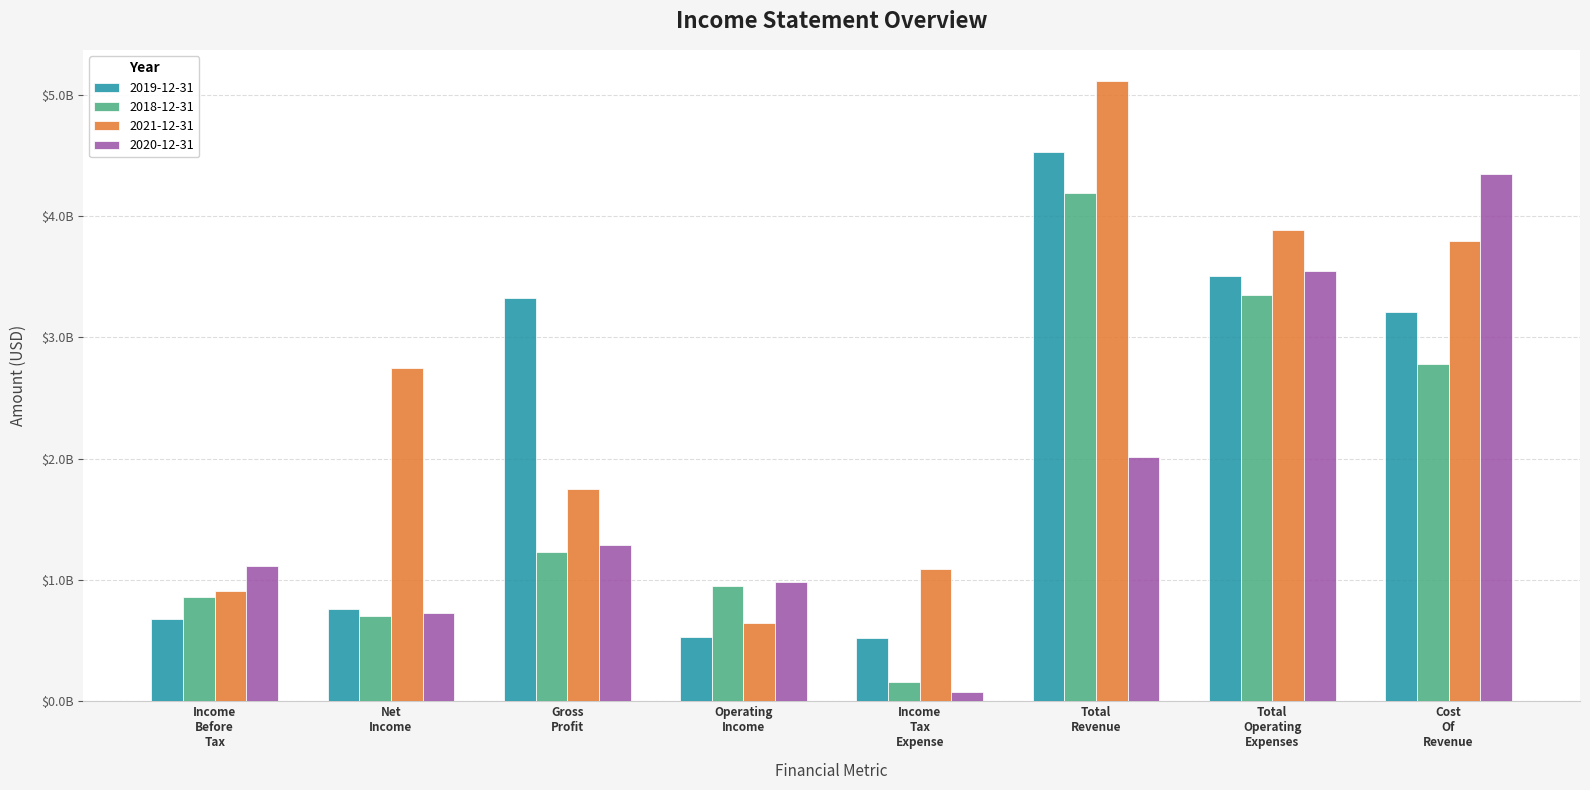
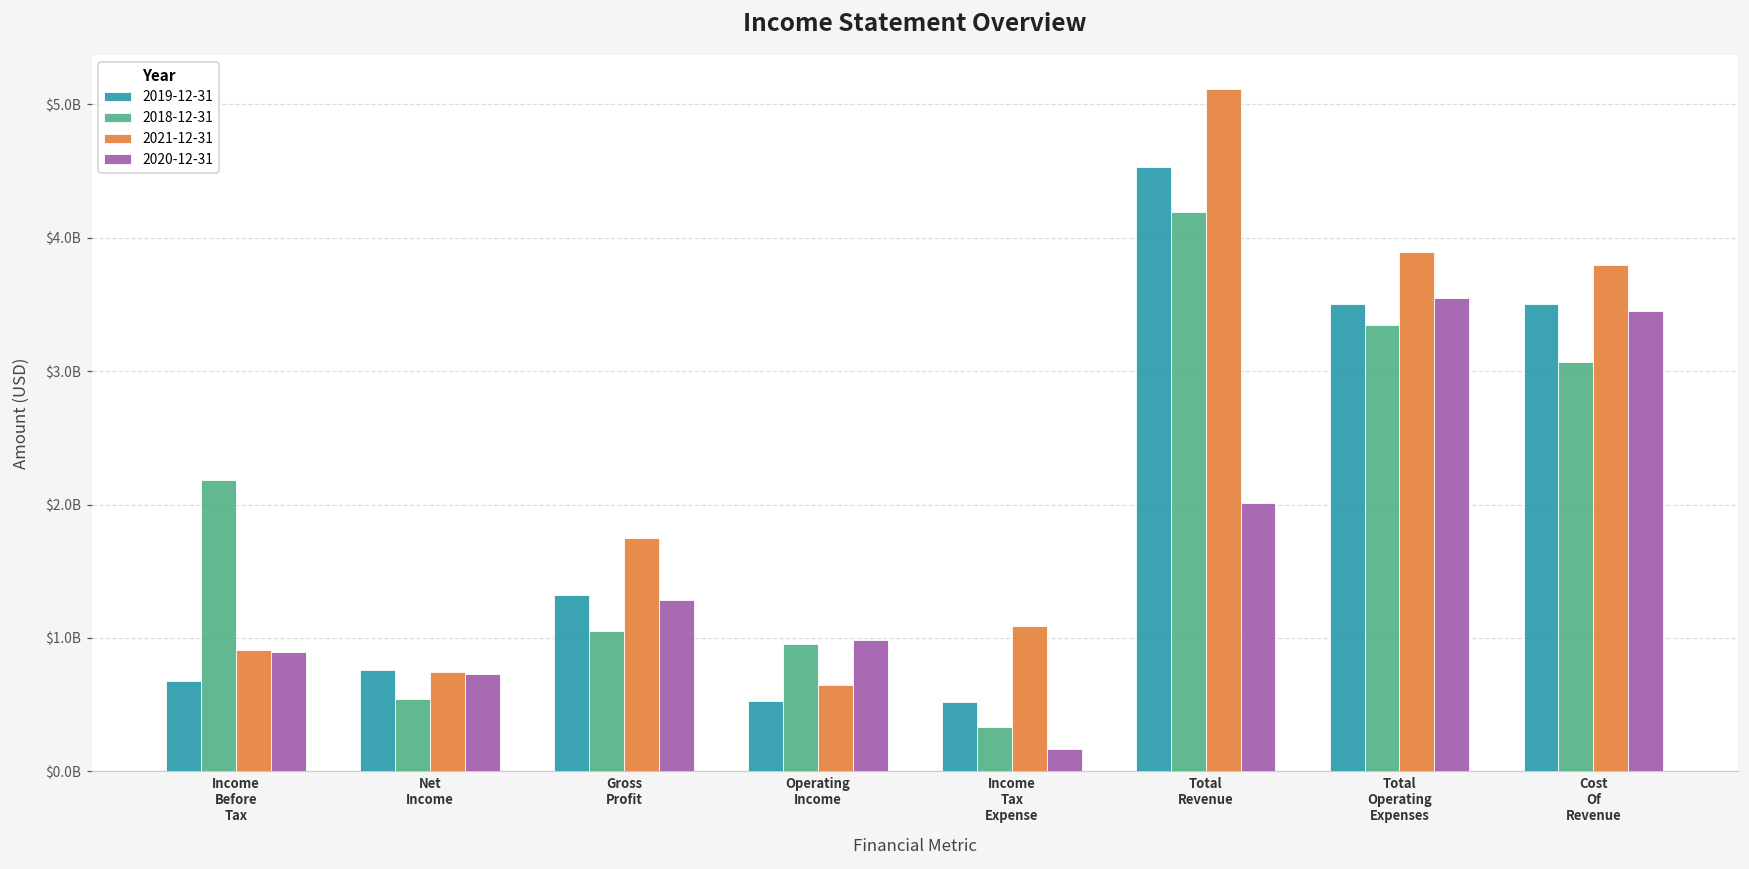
2018-12-31, Income Before Tax: $860000000 -> $2180000000
2020-12-31, Income Before Tax: $1120000000 -> $900000000
2018-12-31, Net Income: $700000000 -> $540000000
2021-12-31, Net Income: $2750000000 -> $740000000
2019-12-31, Gross Profit: $3320000000 -> $1320000000
2018-12-31, Gross Profit: $1230000000 -> $1050000000
2018-12-31, Income Tax Expense: $160000000 -> $330000000
2020-12-31, Income Tax Expense: $80000000 -> $160000000
2019-12-31, Cost Of Revenue: $3210000000 -> $3500000000
2018-12-31, Cost Of Revenue: $2780000000 -> $3070000000
2020-12-31, Cost Of Revenue: $4350000000 -> $3450000000
